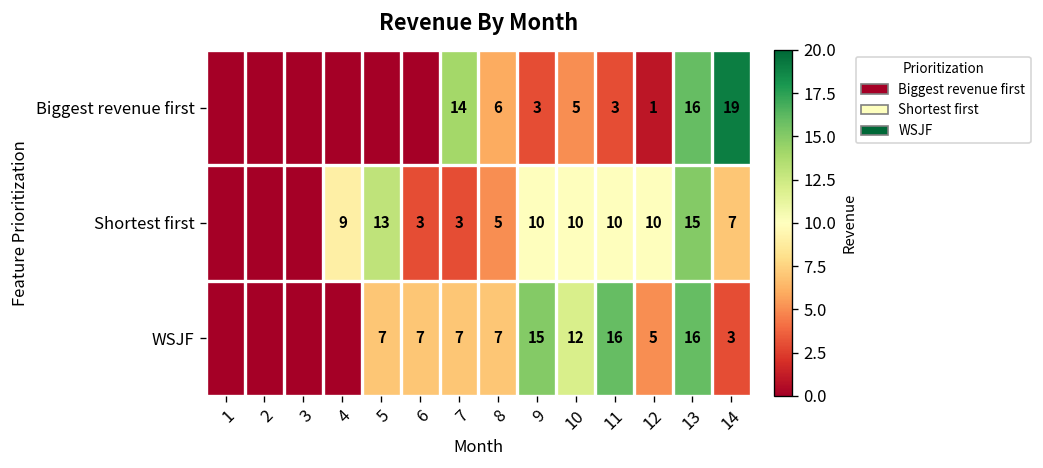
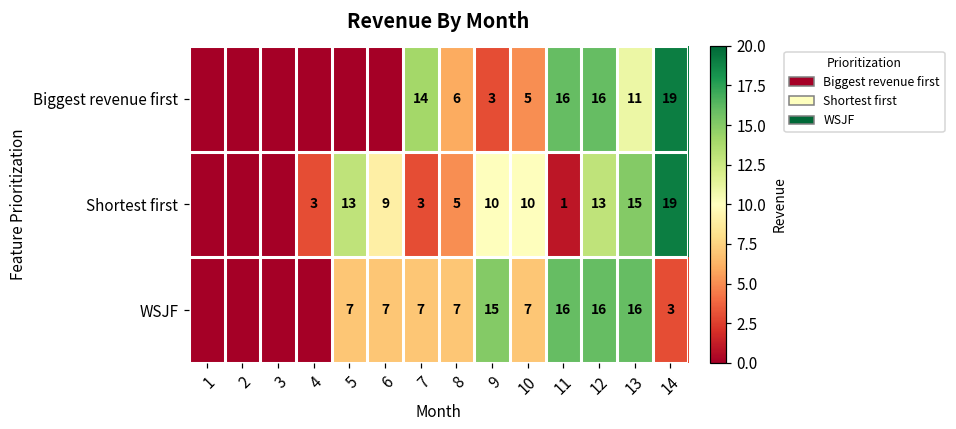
Biggest revenue first, 11: 3 -> 16
Biggest revenue first, 12: 1 -> 16
Biggest revenue first, 13: 16 -> 11
Shortest first, 4: 9 -> 3
Shortest first, 6: 3 -> 9
Shortest first, 11: 10 -> 1
Shortest first, 12: 10 -> 13
Shortest first, 14: 7 -> 19
WSJF, 10: 12 -> 7
WSJF, 12: 5 -> 16
